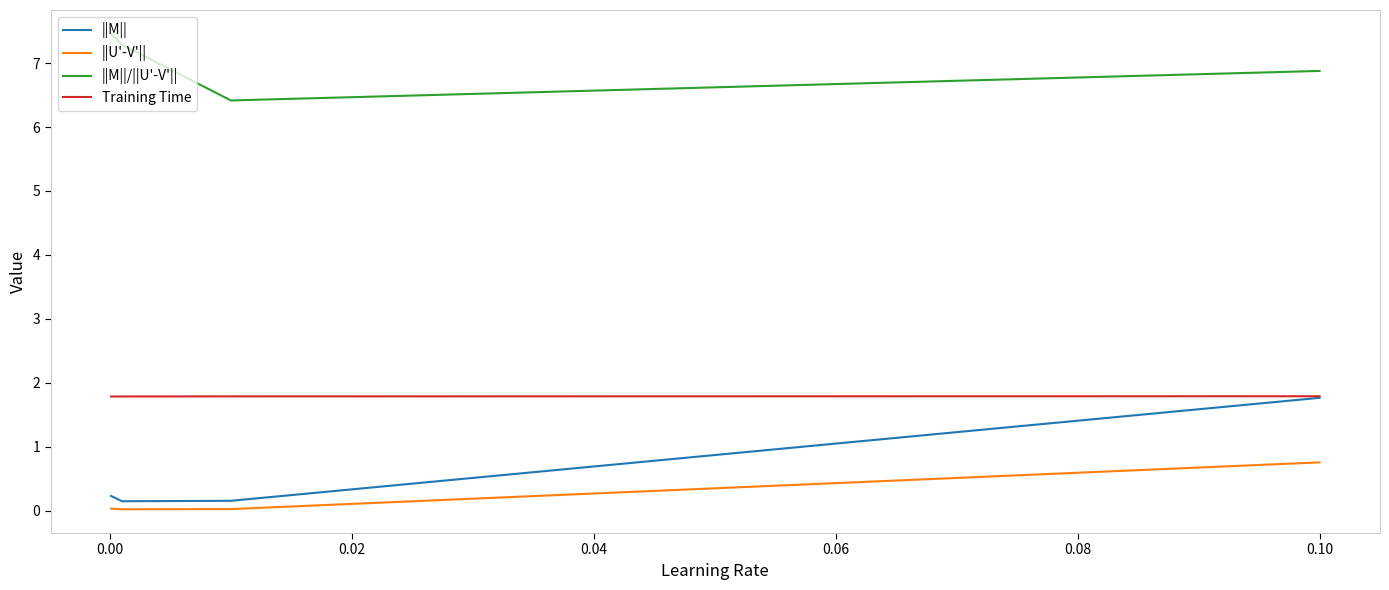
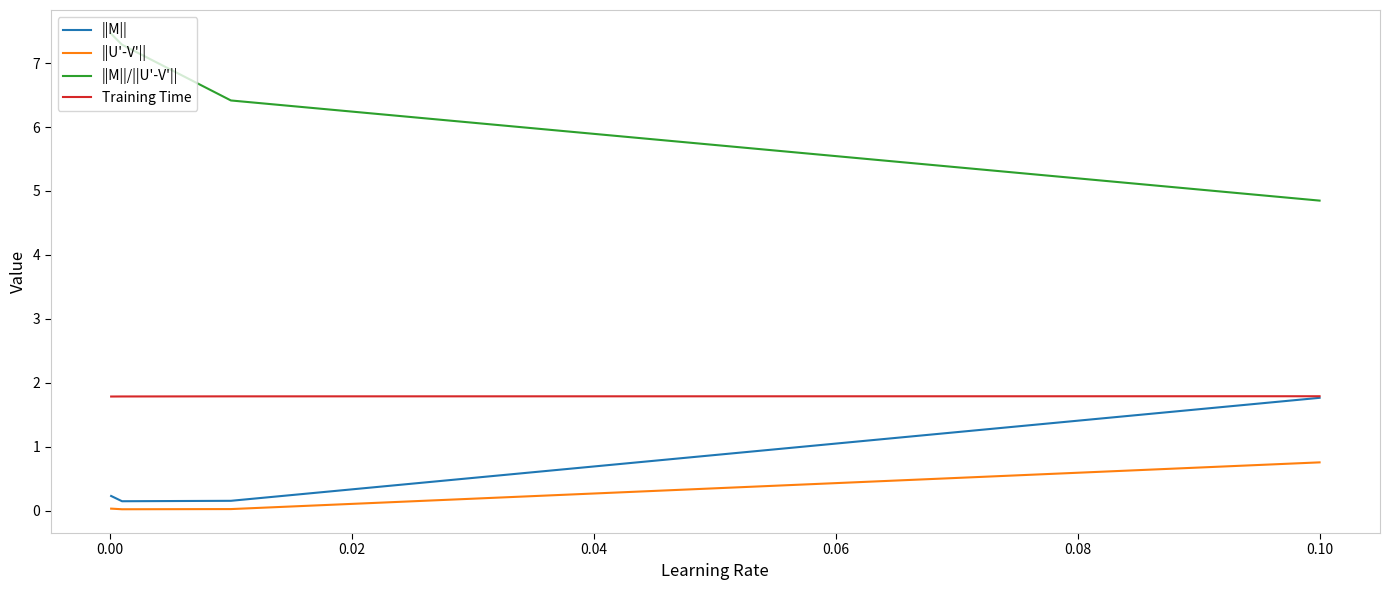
||M||/||U'-V'||, 0.10: 6.9 -> 4.8
